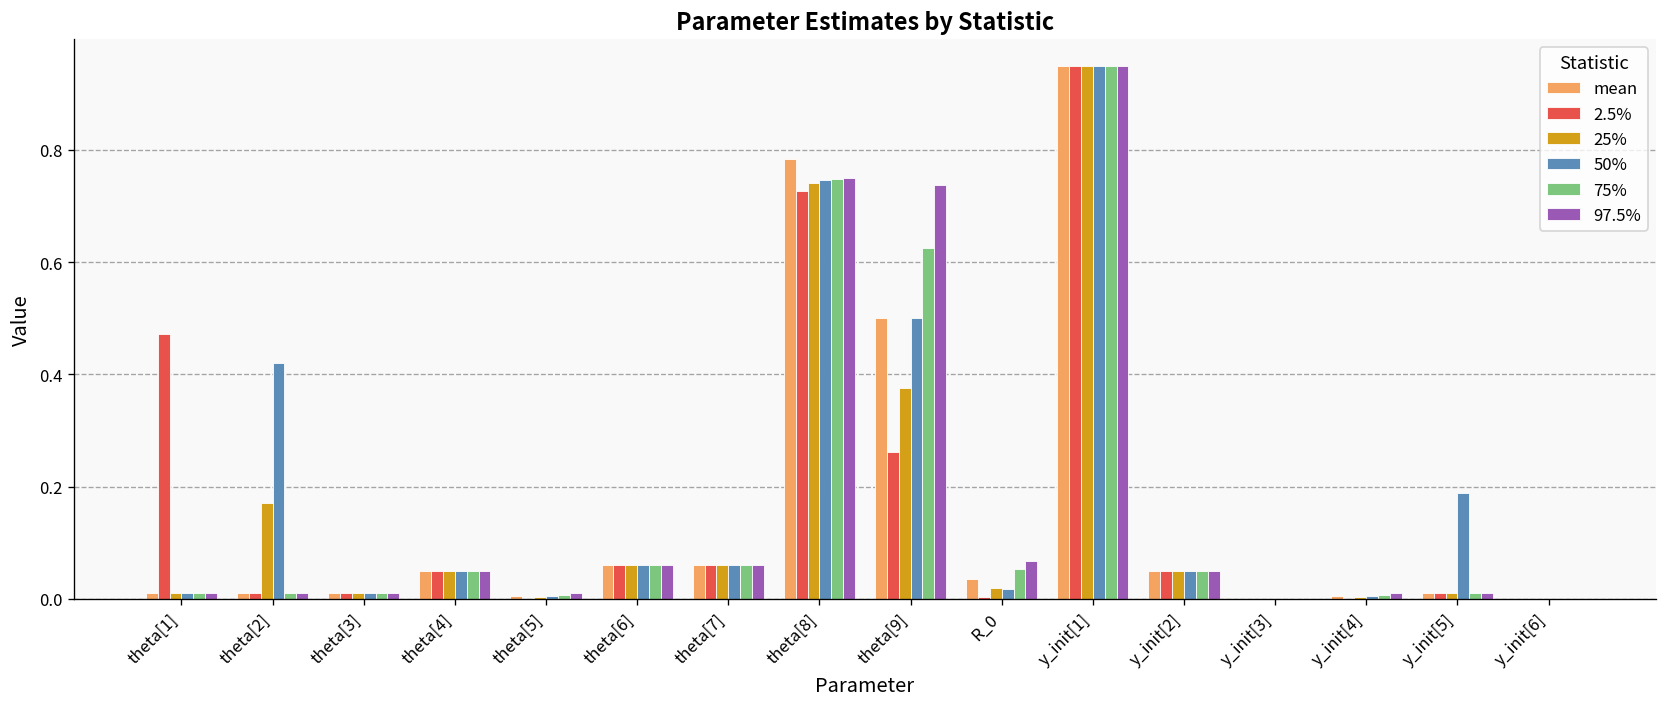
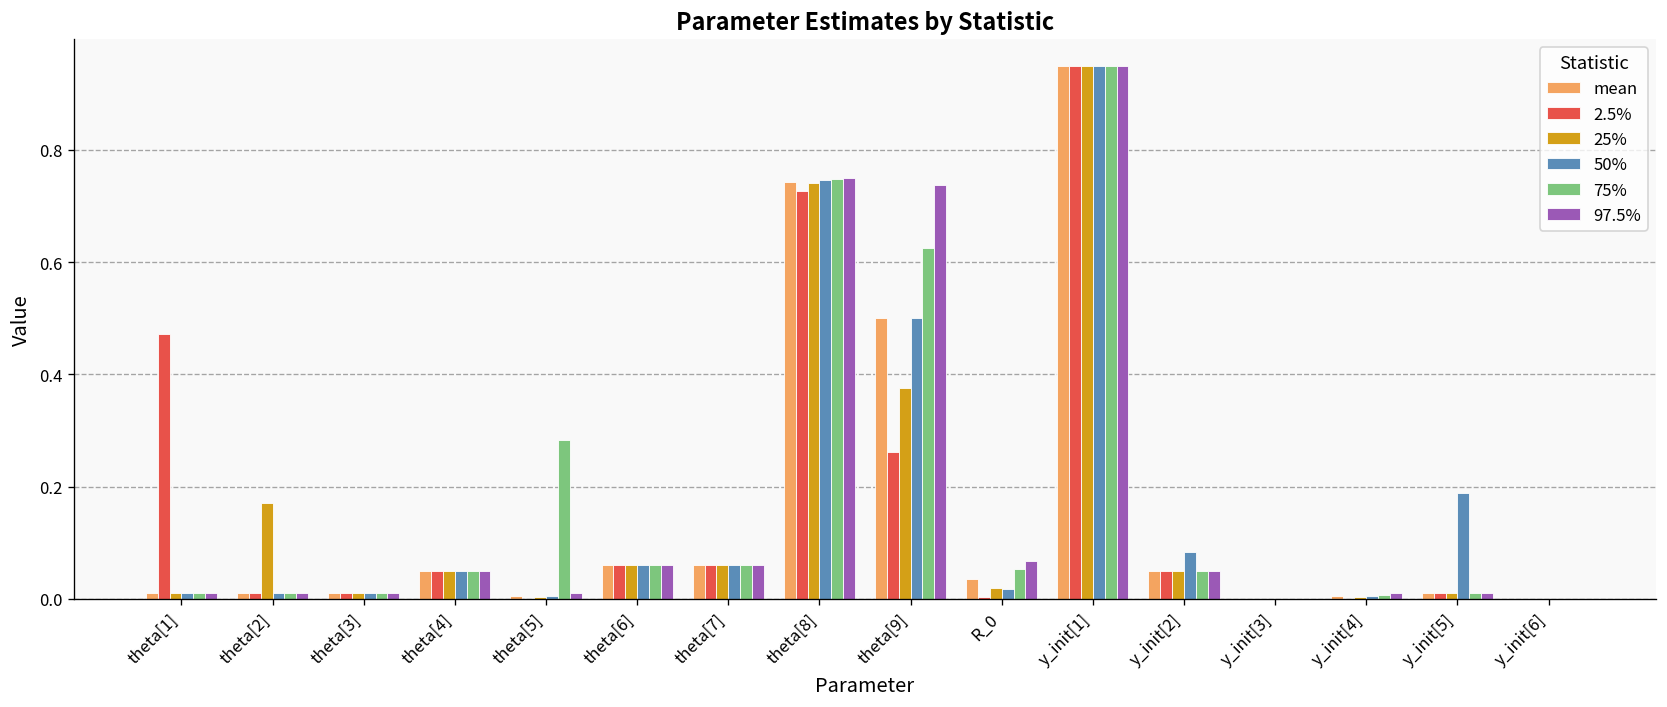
50%, theta[2]: 0.42 -> 0.01
75%, theta[5]: 0.01 -> 0.28
mean, theta[8]: 0.78 -> 0.74
50%, y_init[2]: 0.05 -> 0.08
